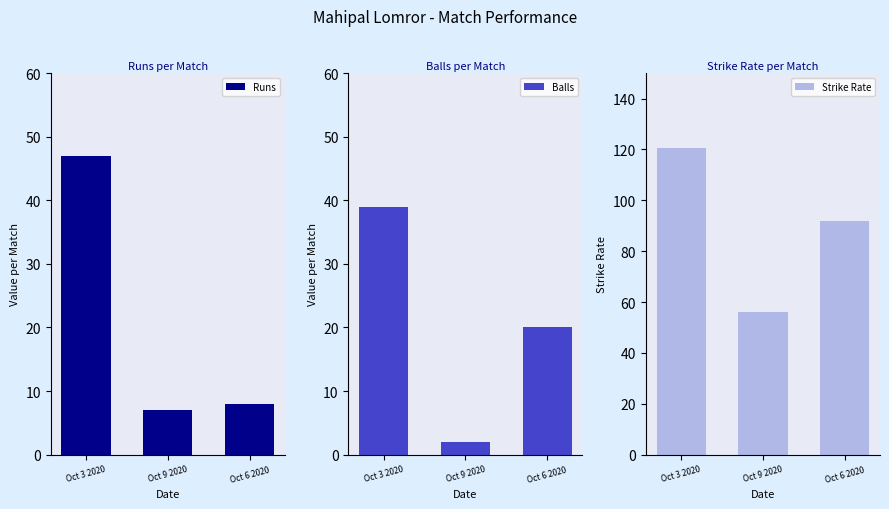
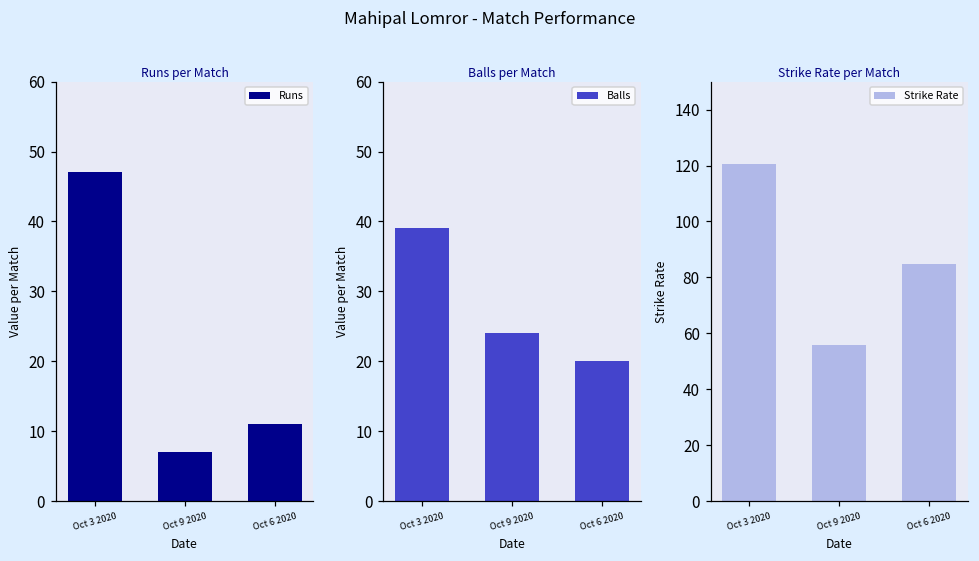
Runs per Match, Oct 6 2020: 8 -> 11
Balls per Match, Oct 9 2020: 2 -> 24
Strike Rate per Match, Oct 6 2020: 92 -> 85
